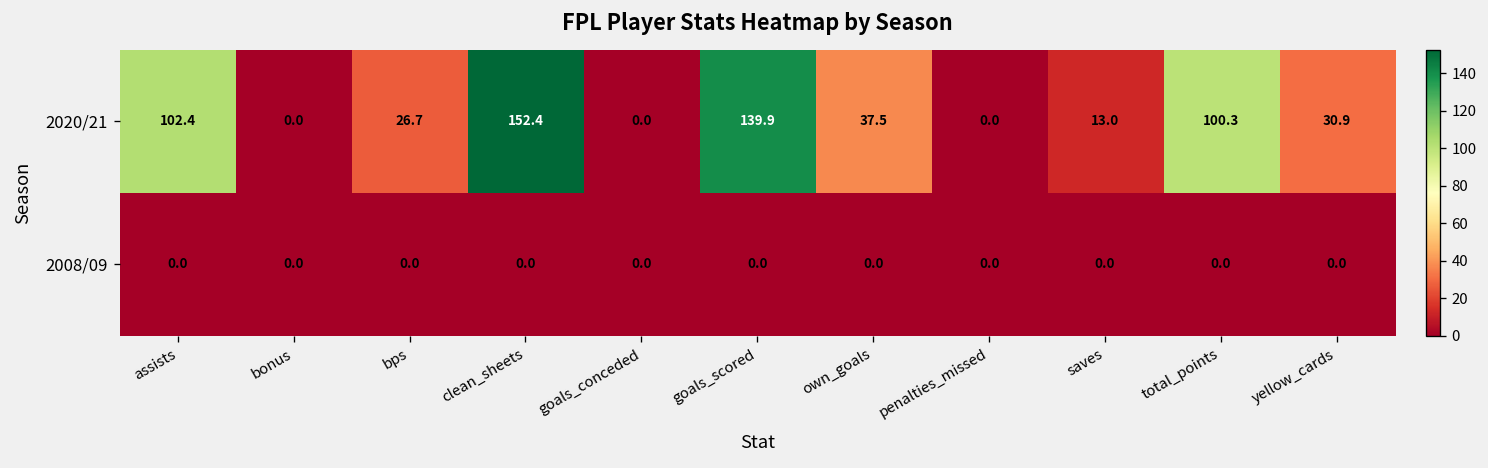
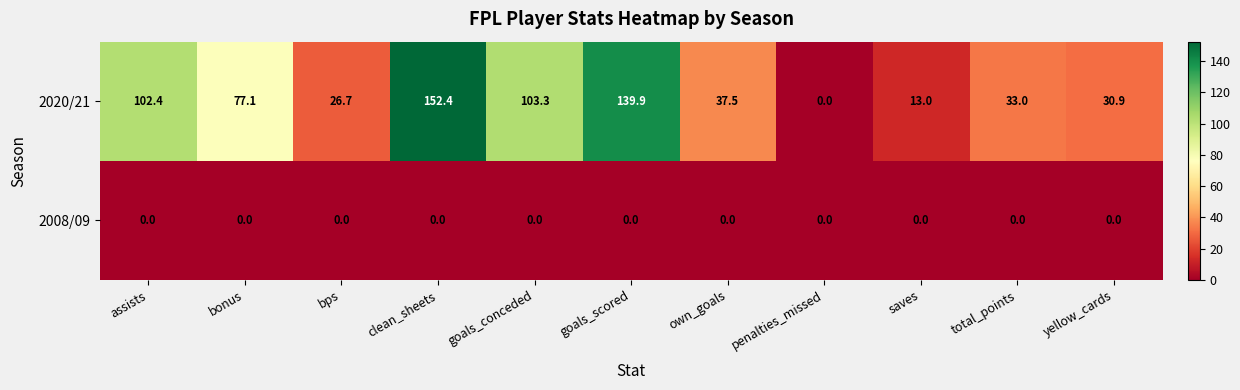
2020/21, bonus: 0.0 -> 77.1
2020/21, goals_conceded: 0.0 -> 103.3
2020/21, total_points: 100.3 -> 33.0
